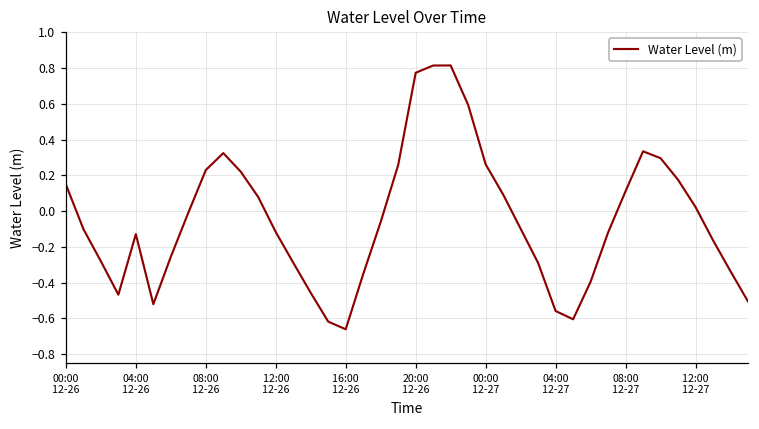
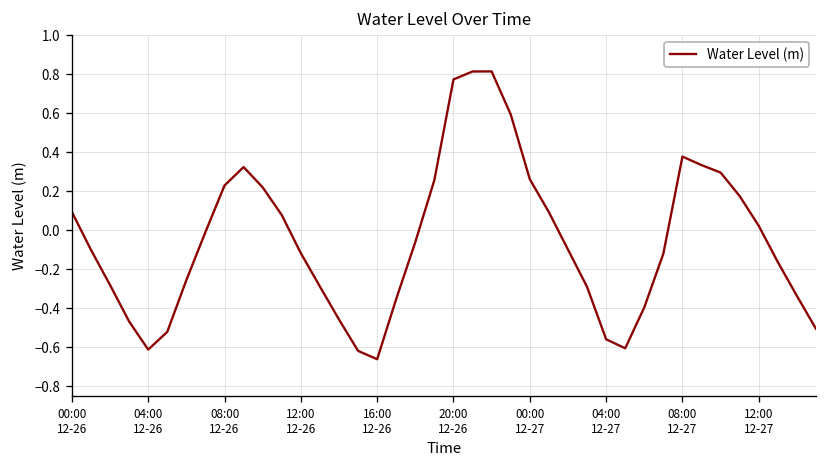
00:00 12-26: 0.15 -> 0.09
04:00 12-26: -0.13 -> -0.61
08:00 12-27: 0.11 -> 0.38
